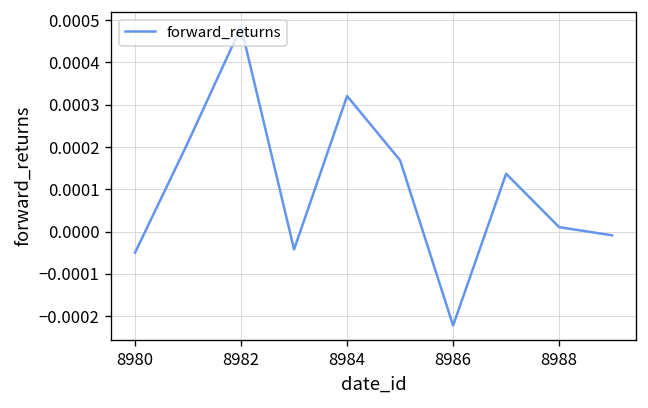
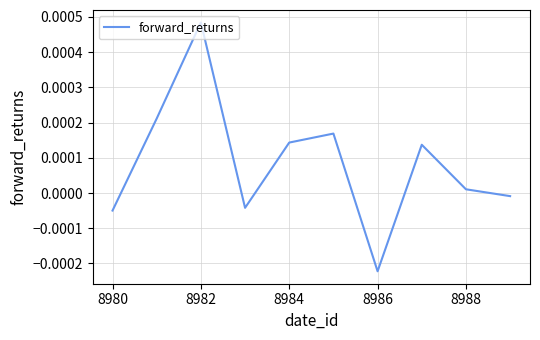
8984: 0.00032 -> 0.00014
